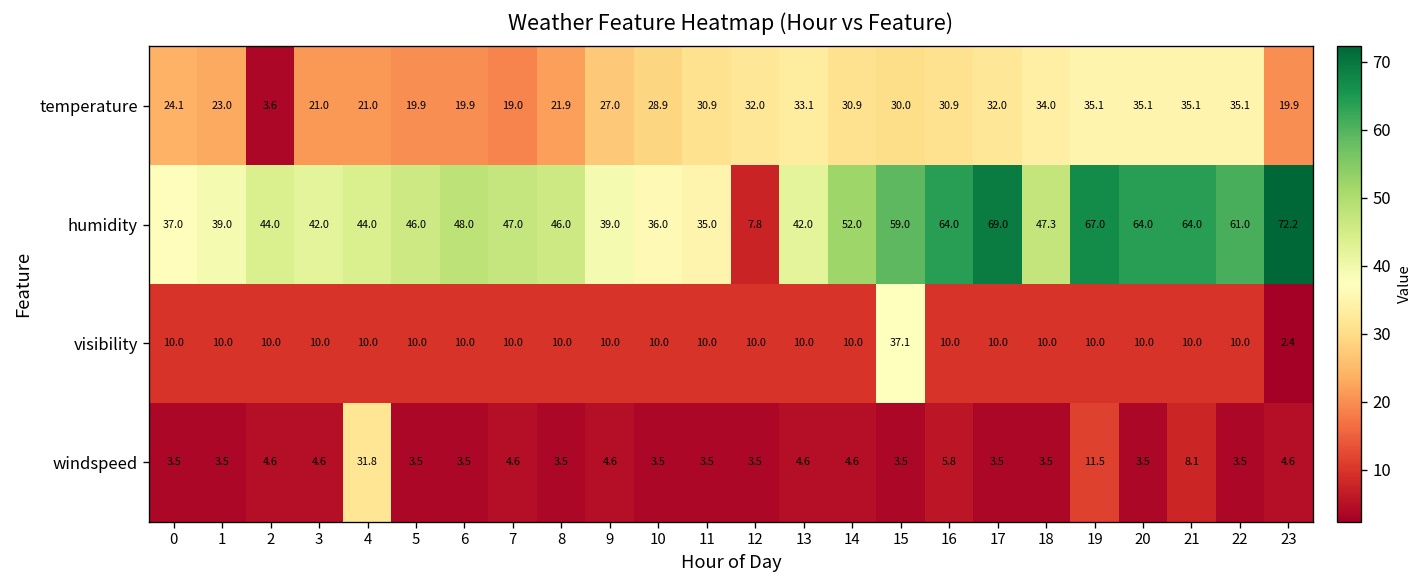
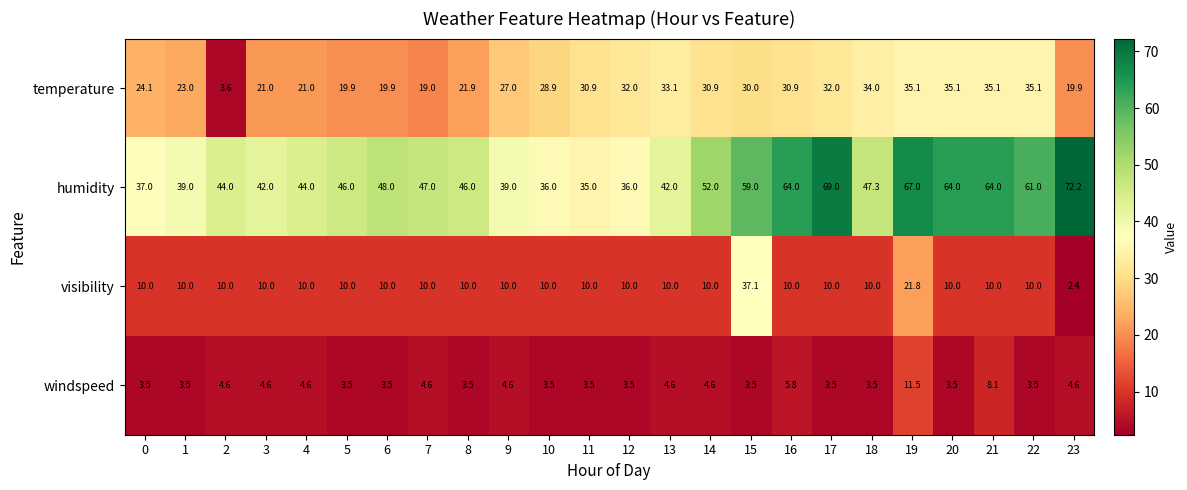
humidity, 12: 7.8 -> 36.0
visibility, 19: 10.0 -> 21.8
windspeed, 4: 31.8 -> 4.6
